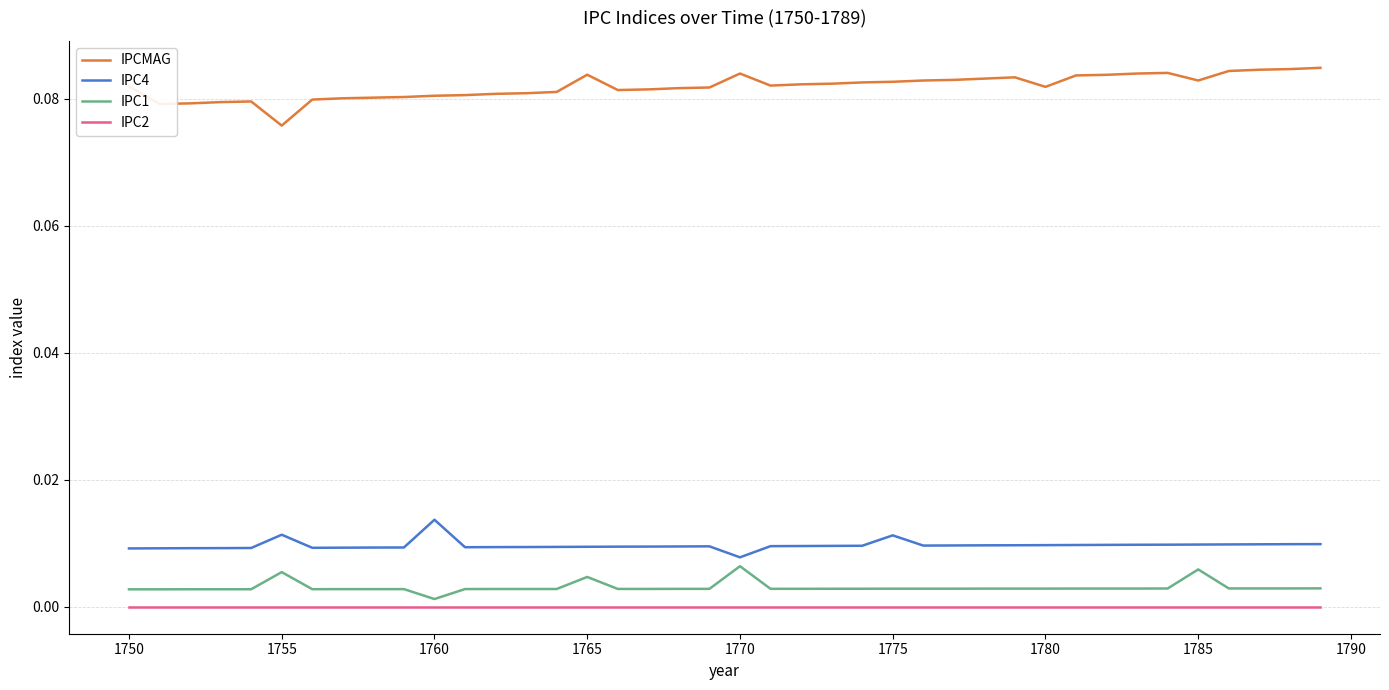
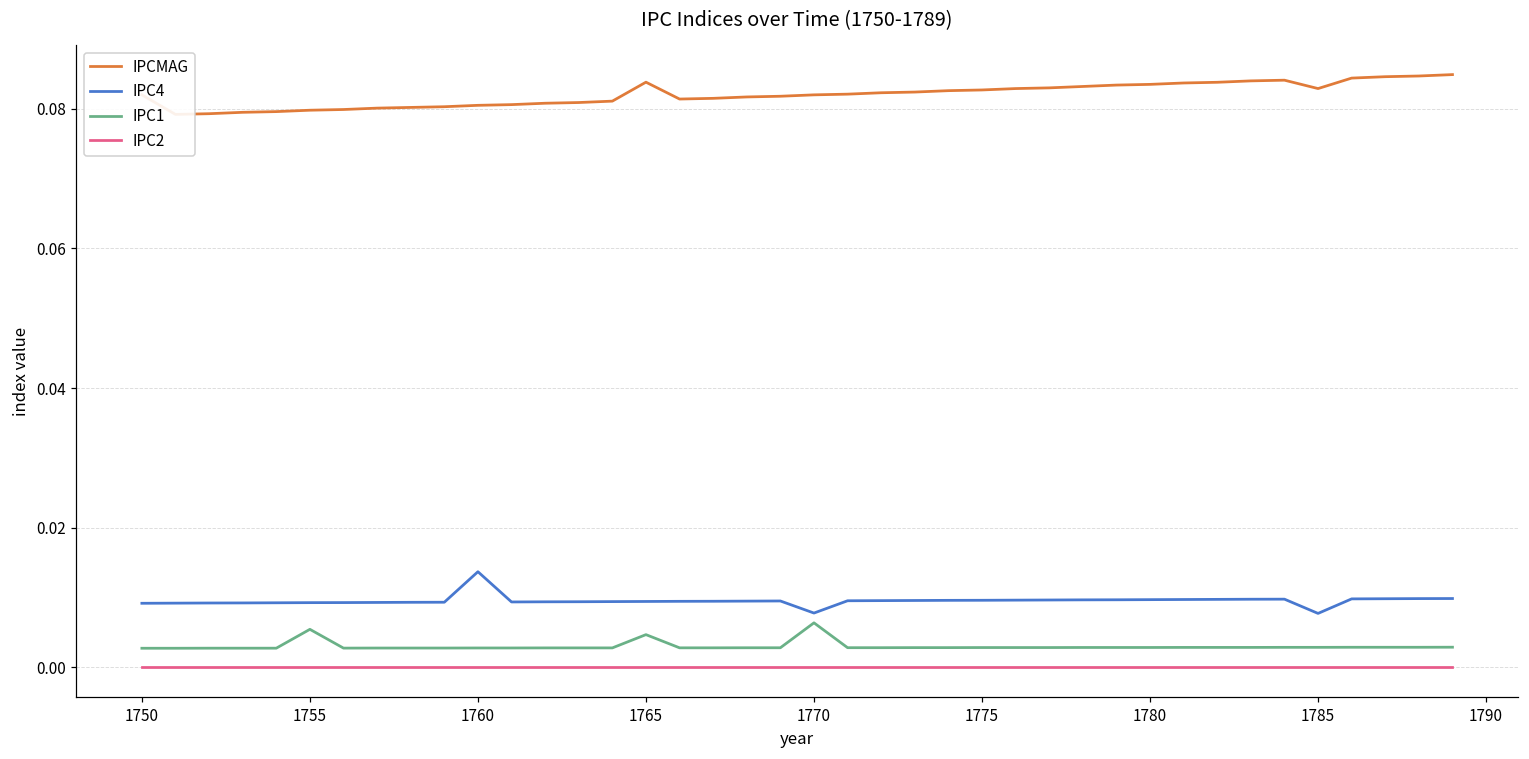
IPCMAG, 1755: 0.076 -> 0.080
IPC4, 1755: 0.011 -> 0.009
IPC1, 1760: 0.001 -> 0.003
IPCMAG, 1770: 0.084 -> 0.082
IPC4, 1775: 0.011 -> 0.010
IPCMAG, 1780: 0.082 -> 0.084
IPC4, 1785: 0.010 -> 0.008
IPC1, 1785: 0.006 -> 0.003
